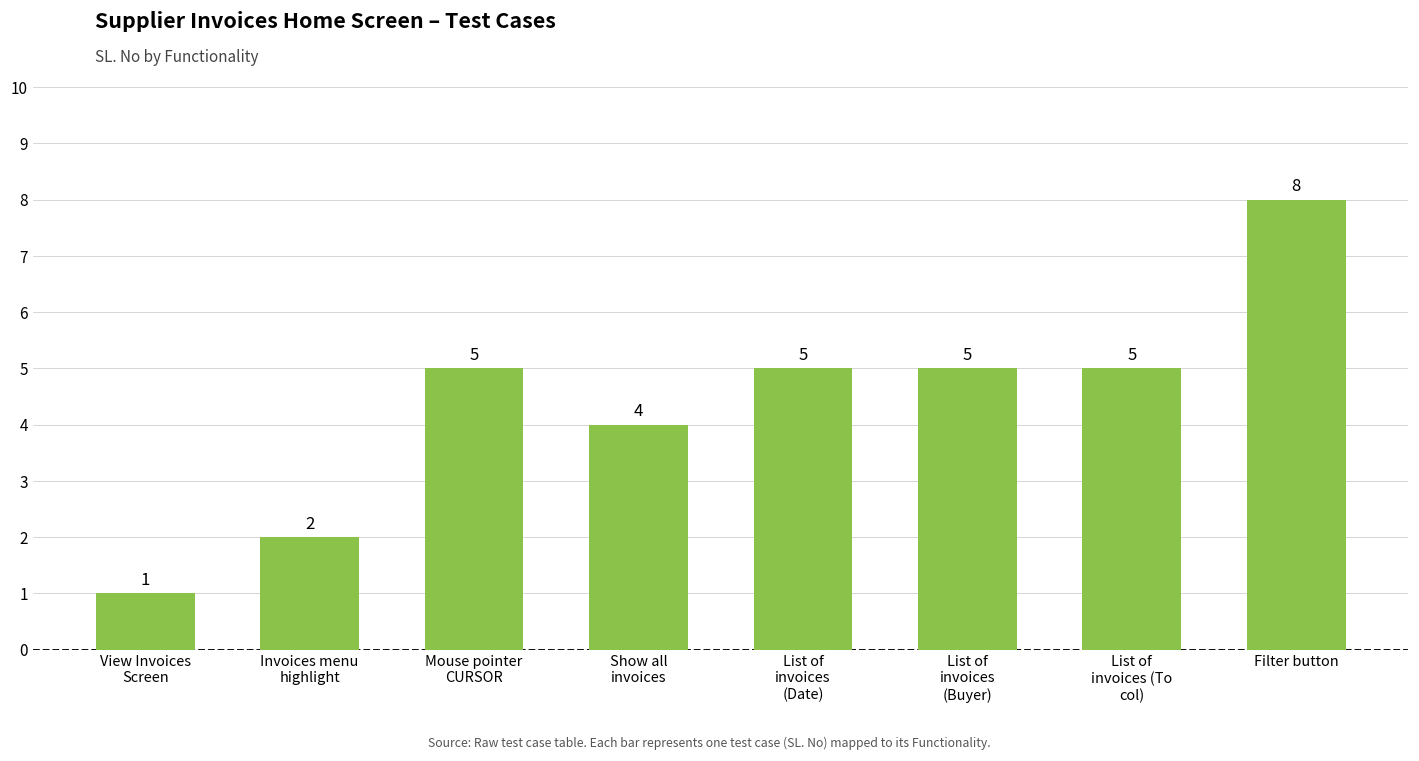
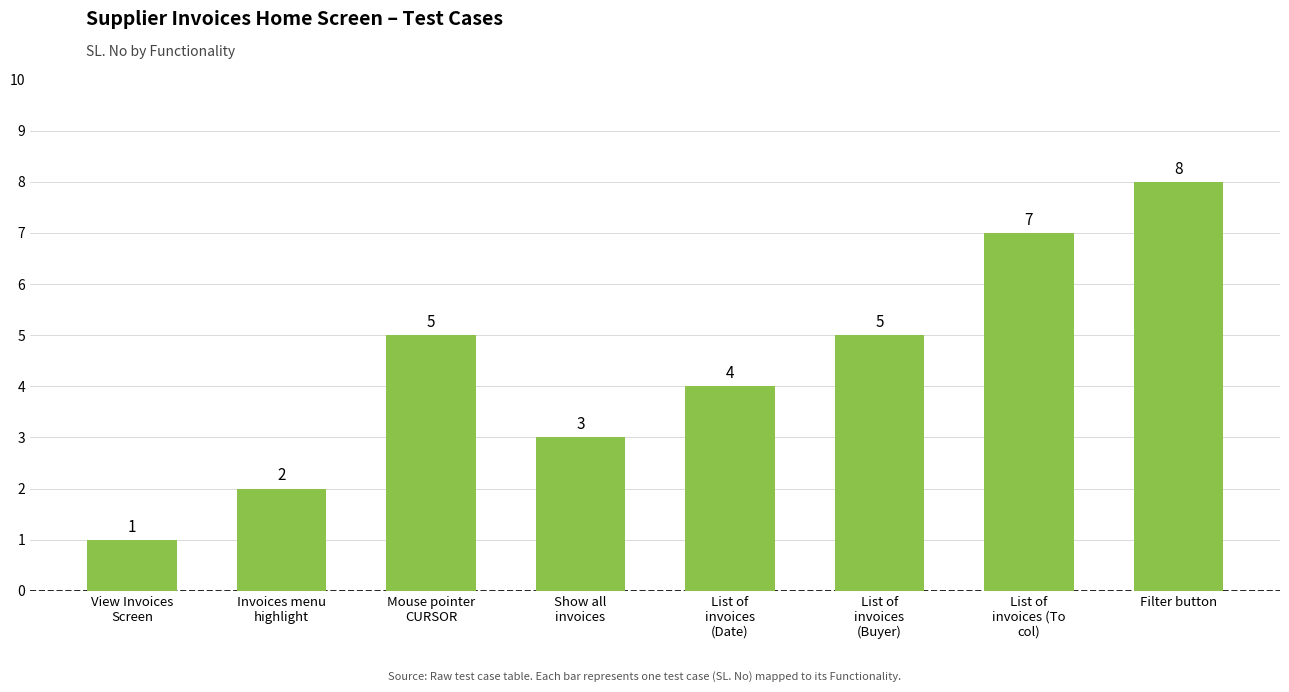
Show all invoices: 4 -> 3
List of invoices (Date): 5 -> 4
List of invoices (To col): 5 -> 7
